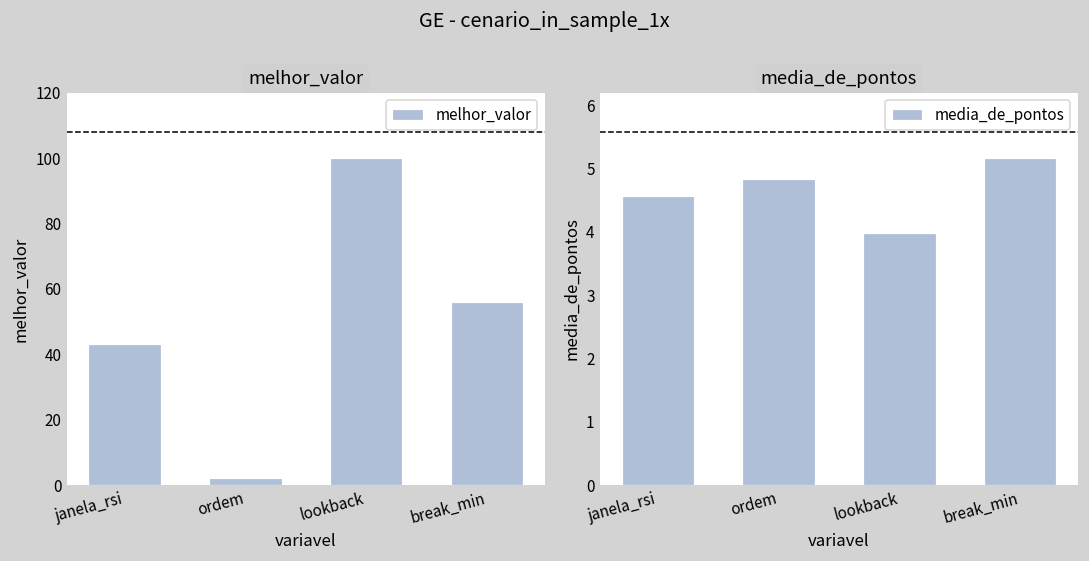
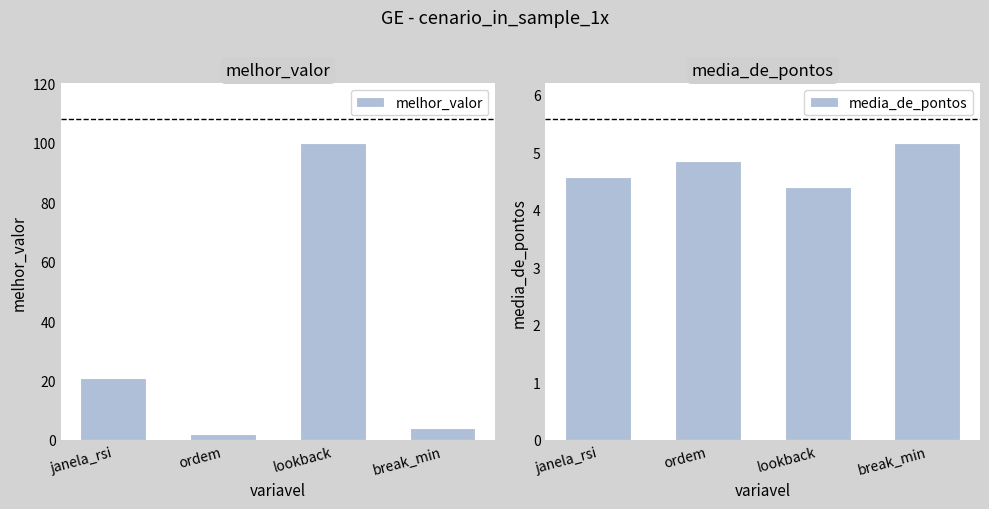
melhor_valor, janela_rsi: 43 -> 21
melhor_valor, break_min: 56 -> 4
media_de_pontos, lookback: 4.0 -> 4.4
